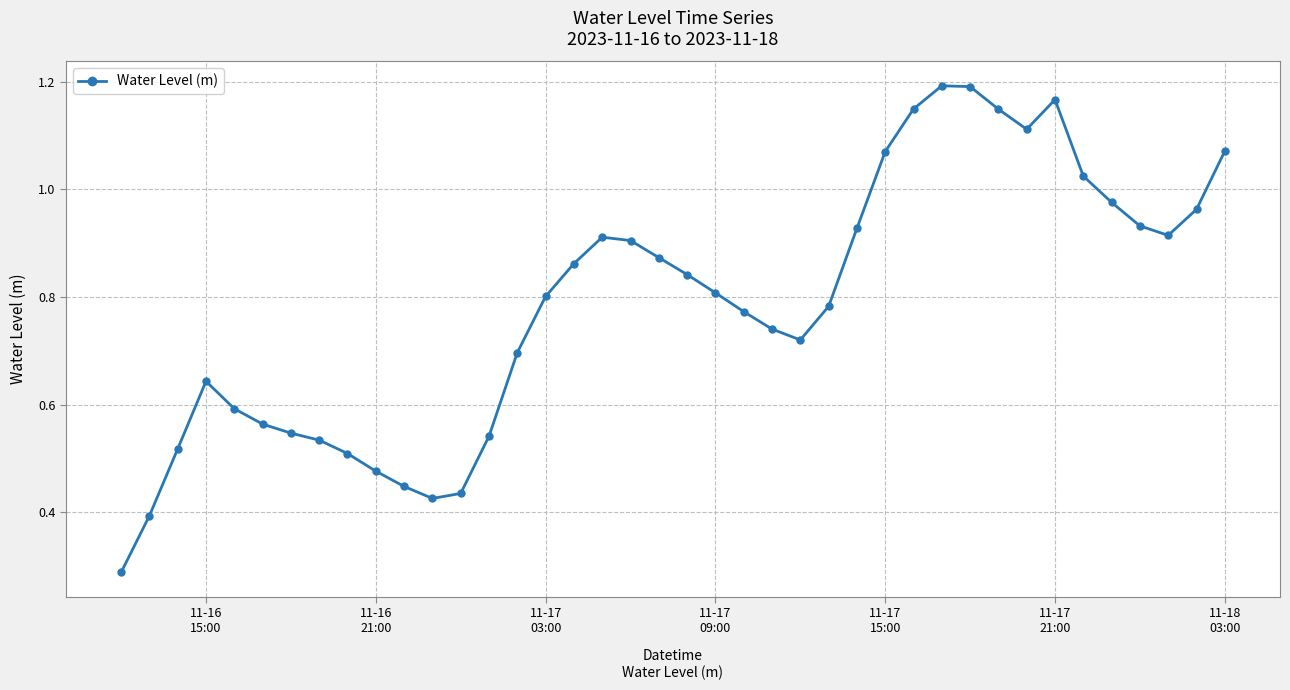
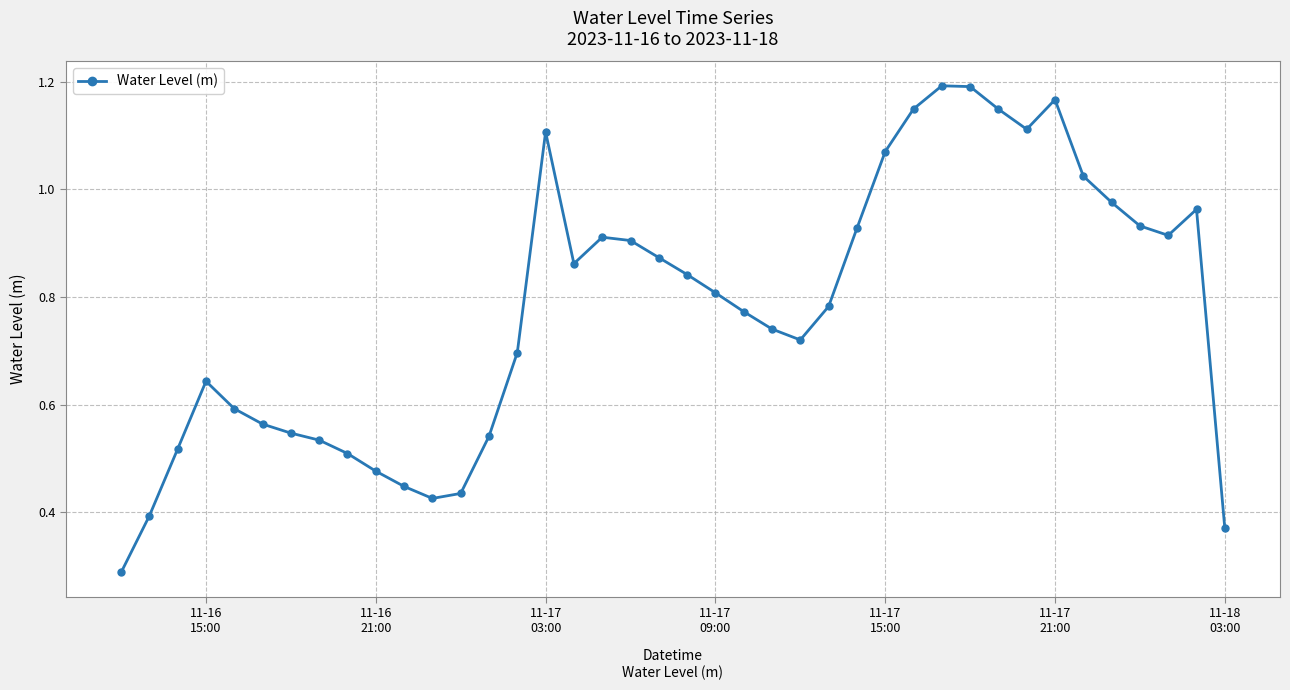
11-17 03:00: 0.80 -> 1.11
11-18 03:00: 1.07 -> 0.37
